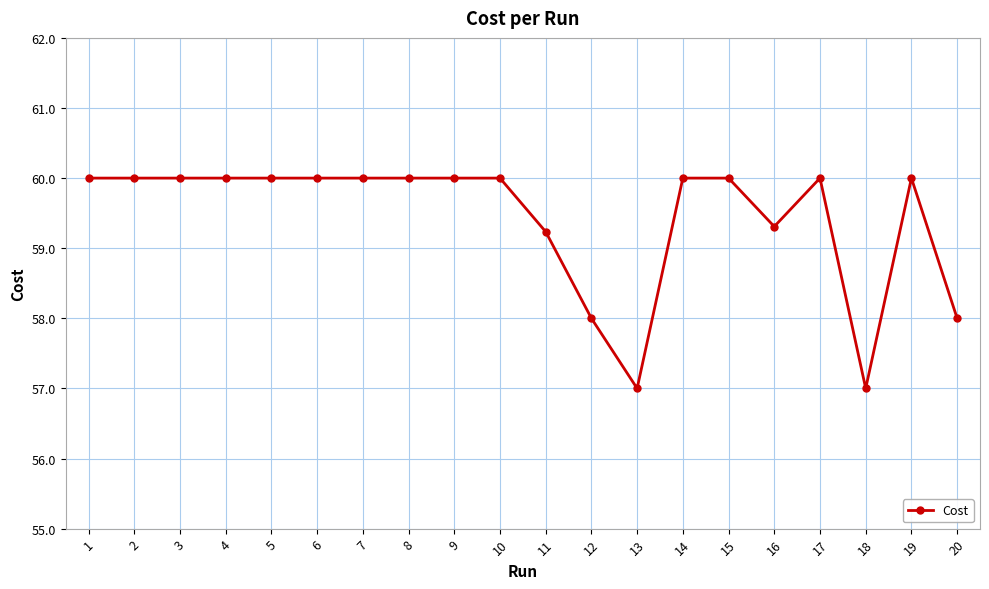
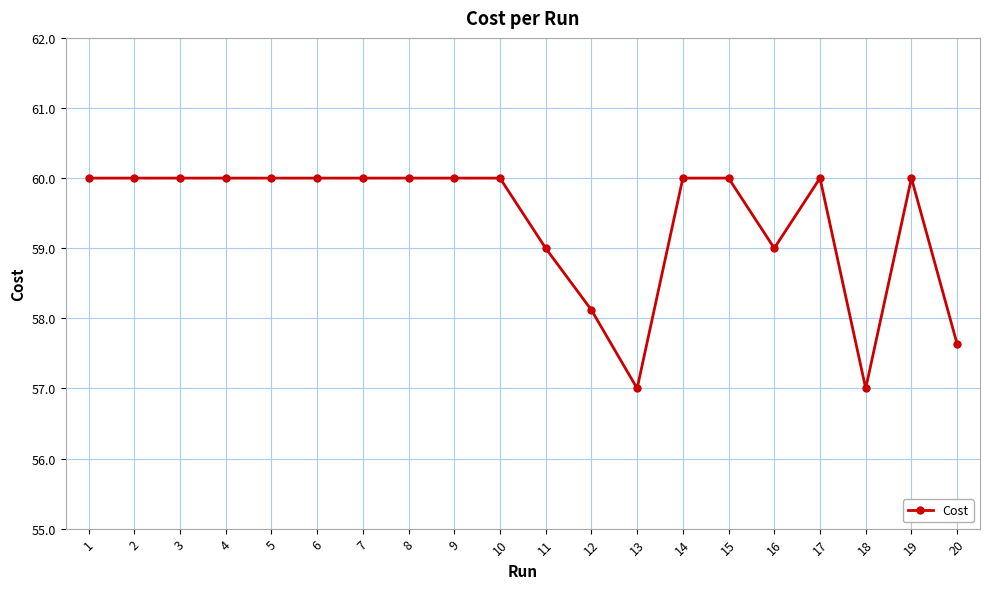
11: 59.2 -> 59.0
12: 58.0 -> 58.1
16: 59.3 -> 59.0
20: 58.0 -> 57.6
